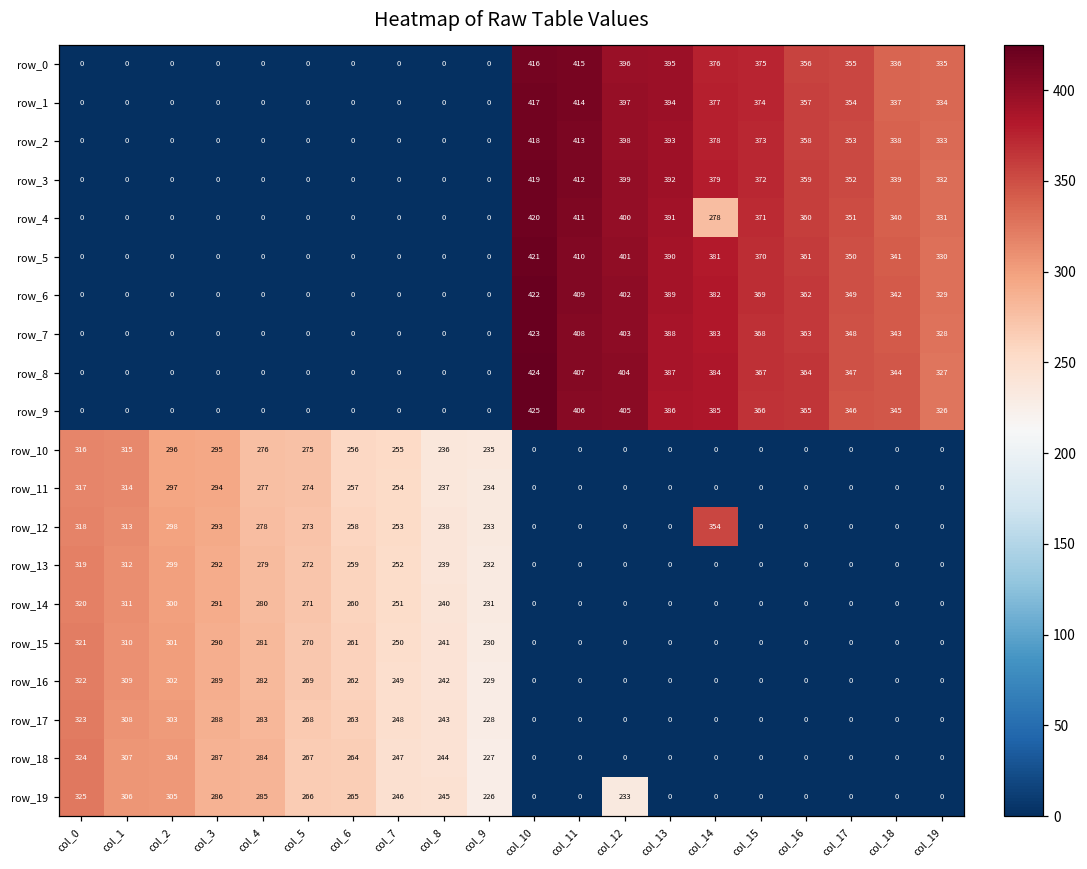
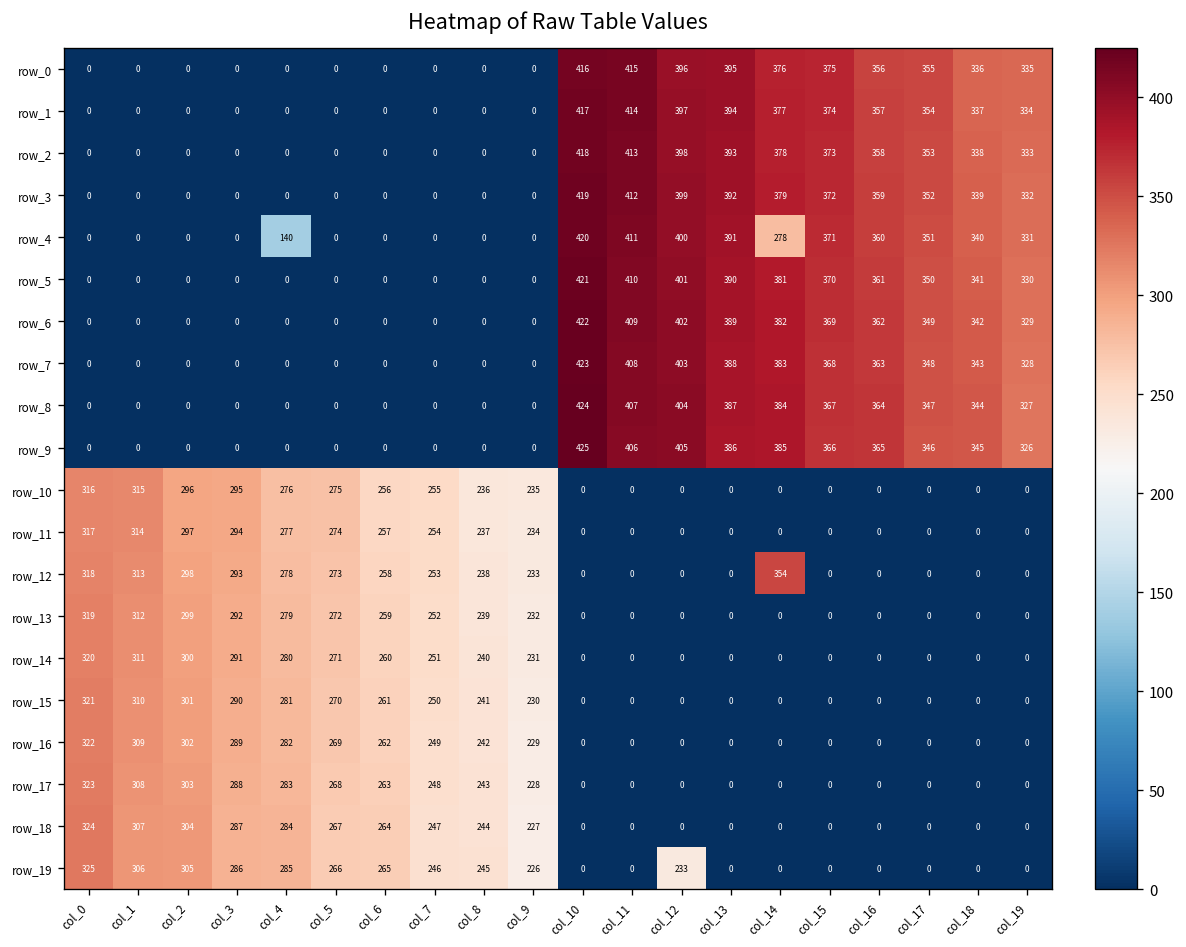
row_4, col_4: 0 -> 140
